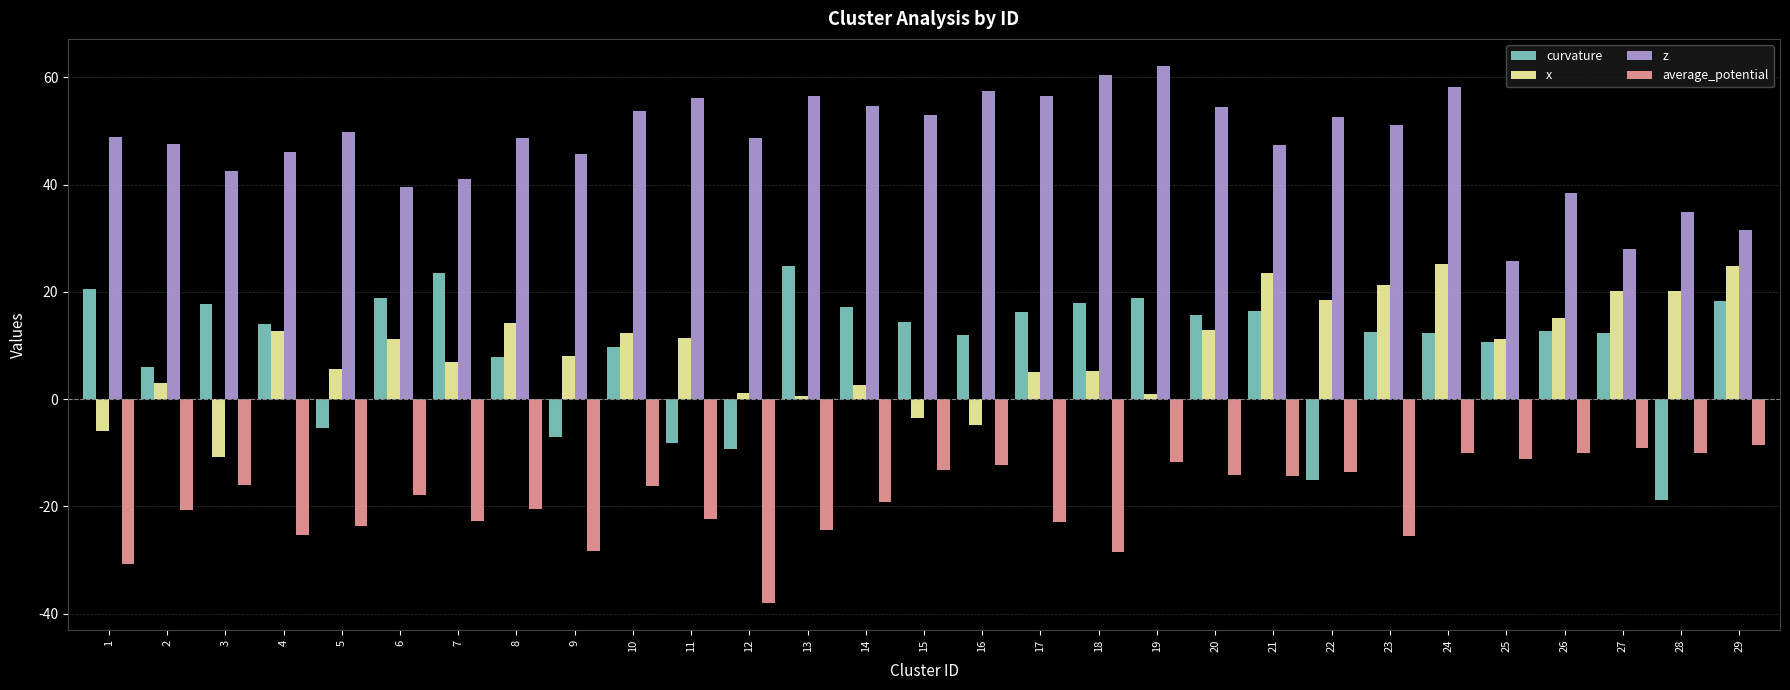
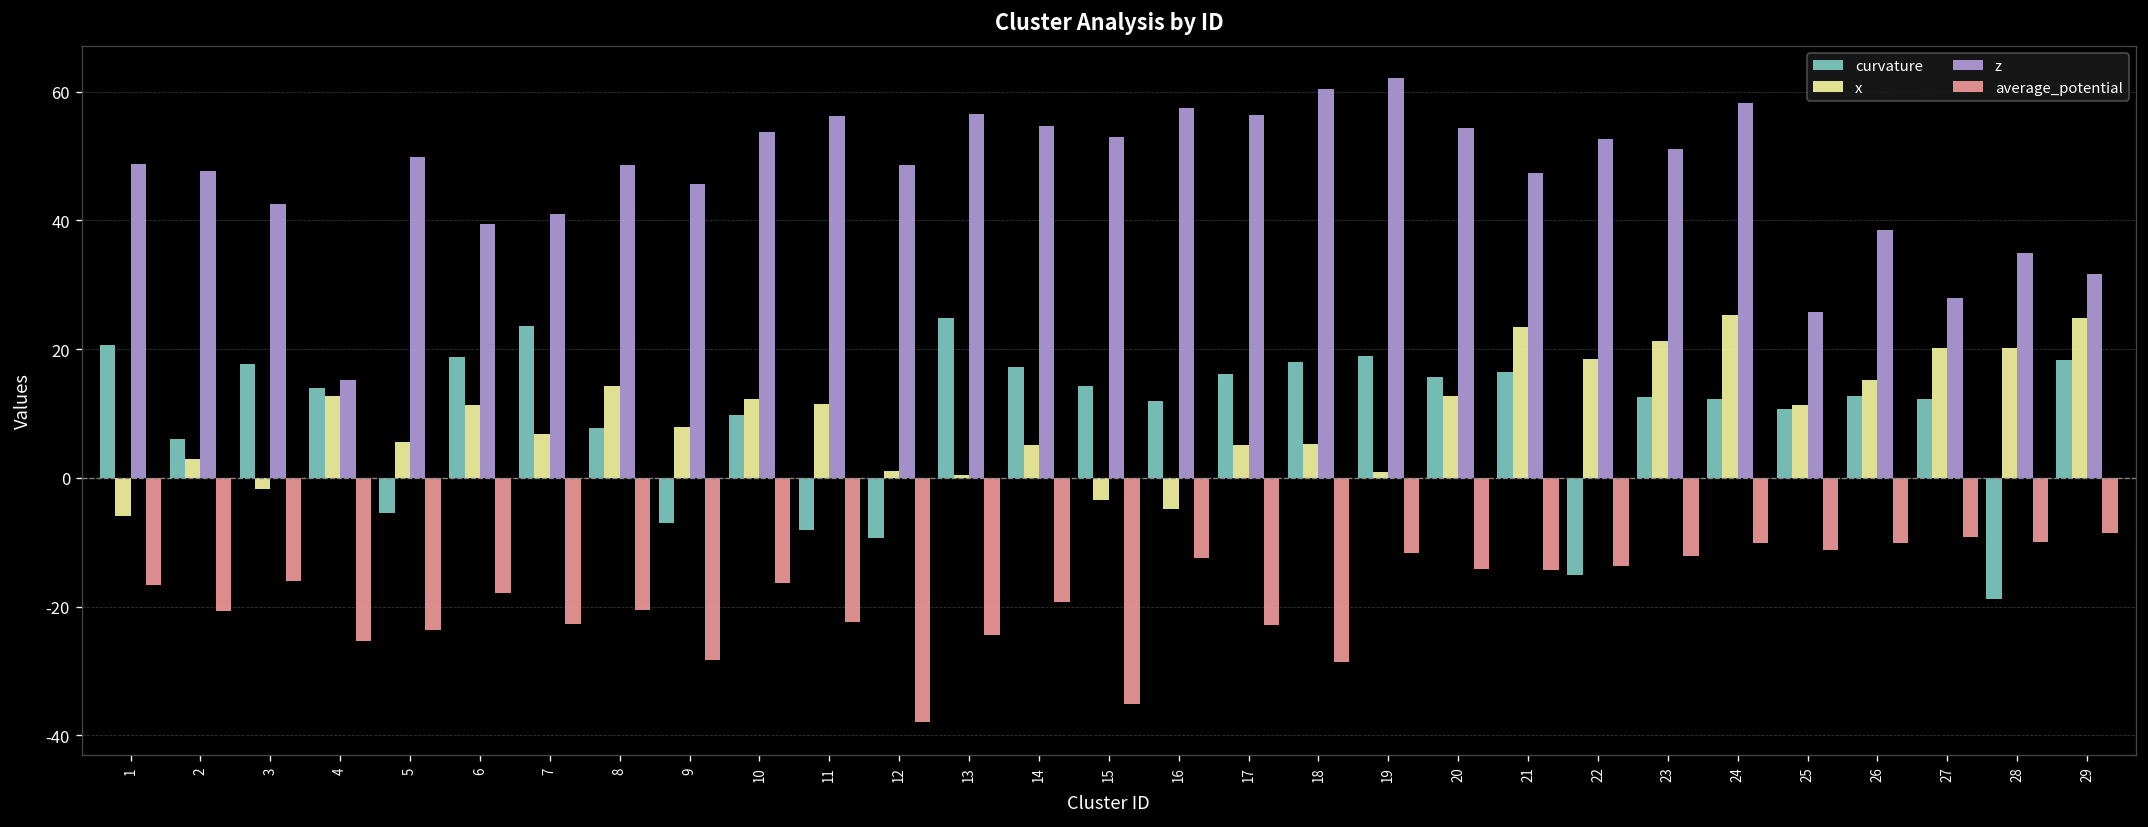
average_potential, 1: -31 -> -17
x, 3: -11 -> -2
z, 4: 46 -> 15
x, 14: 3 -> 5
average_potential, 15: -13 -> -35
average_potential, 23: -25 -> -12
